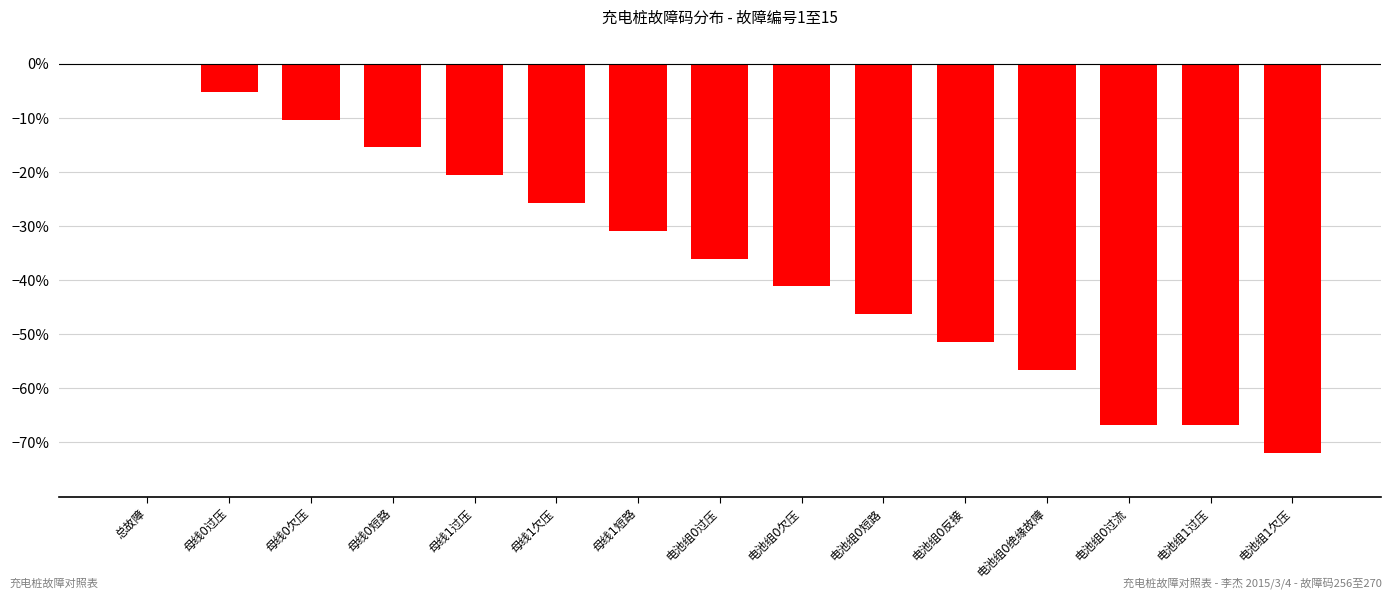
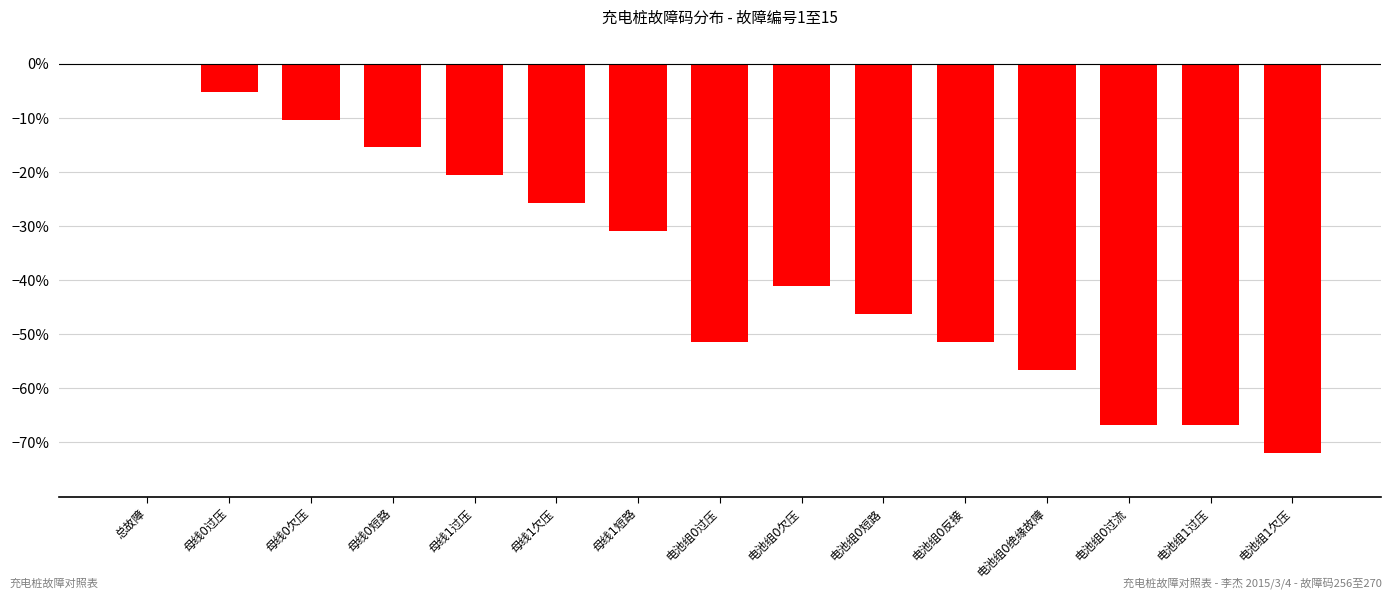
电池组0过压: -36% -> -51%
